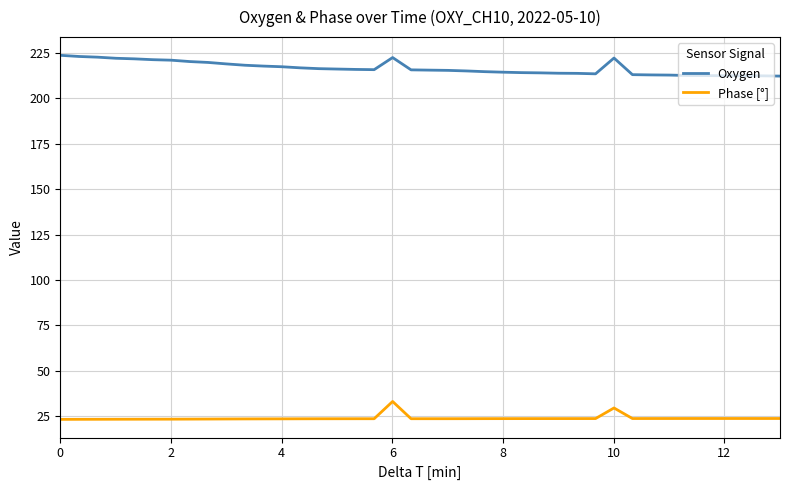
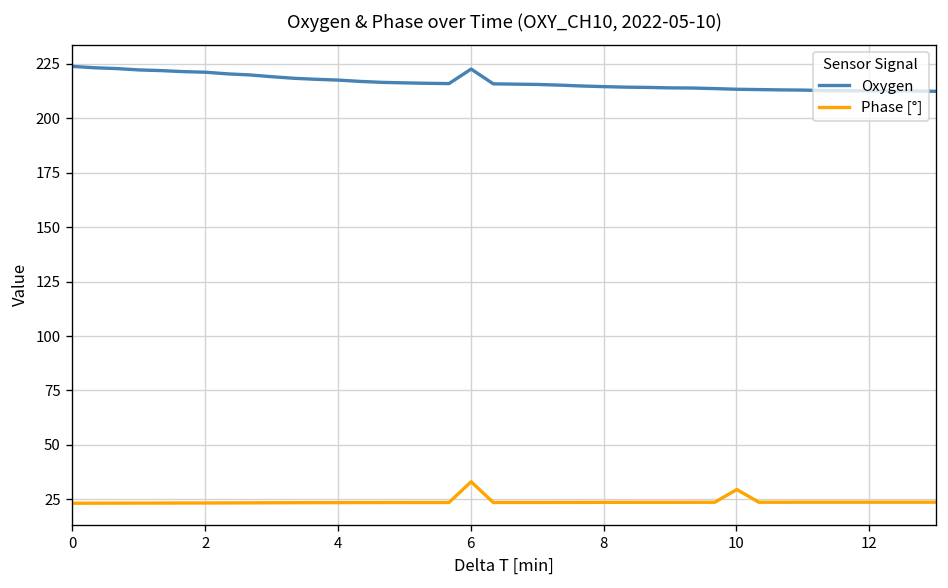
Oxygen, 10: 222 -> 213
